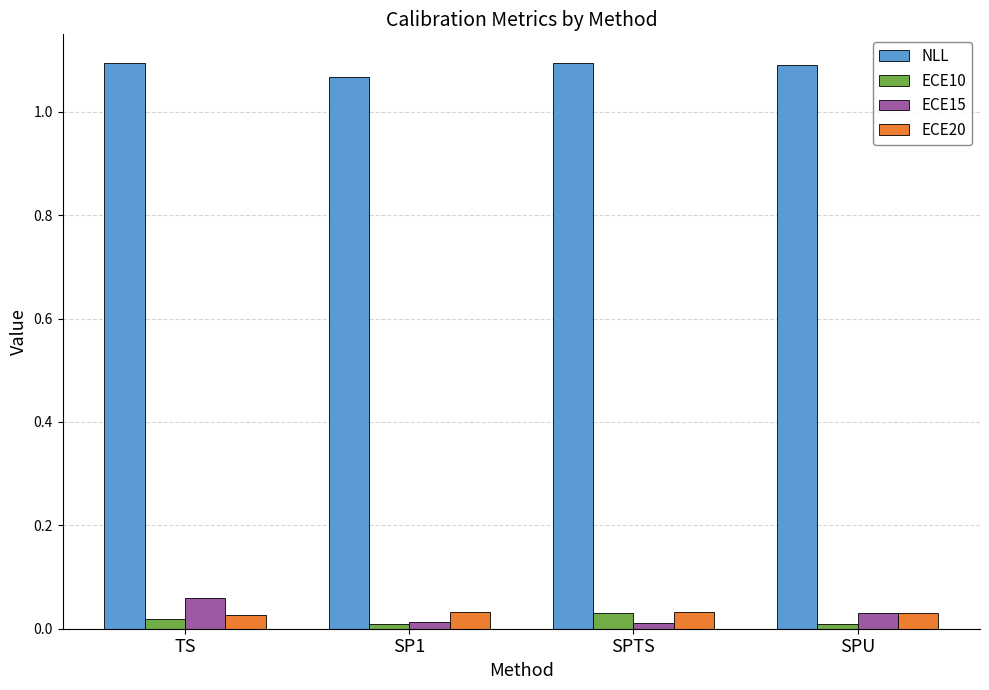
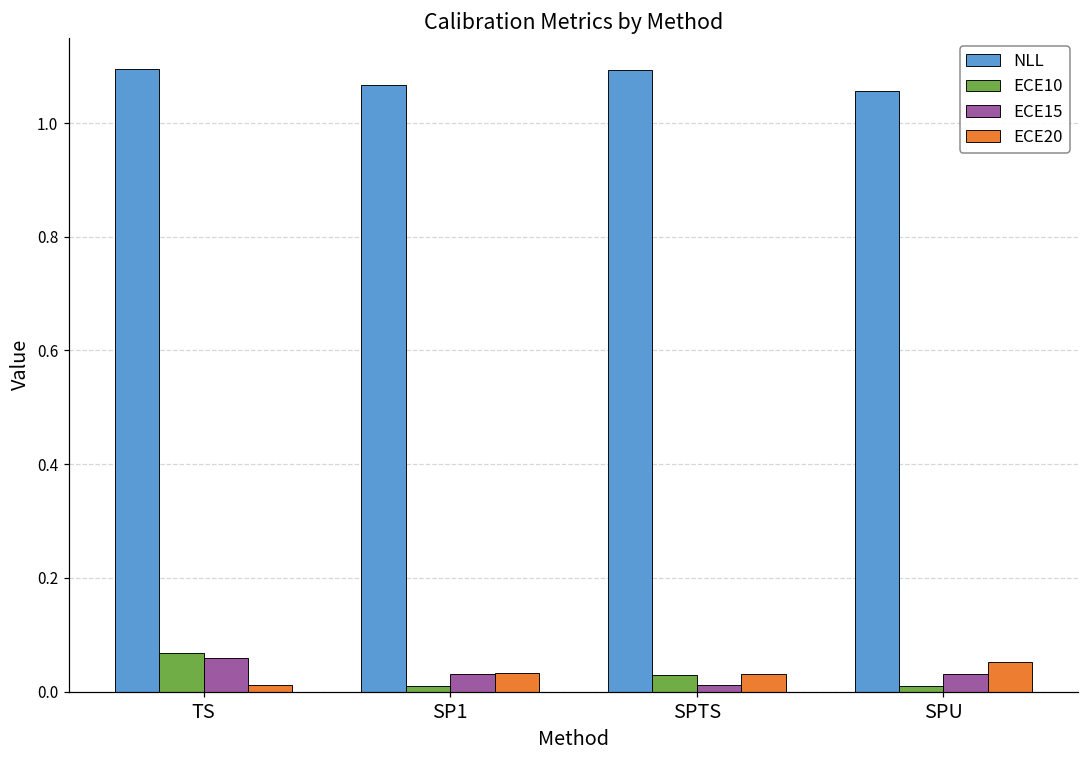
ECE10, TS: 0.02 -> 0.07
ECE20, TS: 0.03 -> 0.01
ECE15, SP1: 0.01 -> 0.03
NLL, SPU: 1.09 -> 1.06
ECE20, SPU: 0.03 -> 0.05
